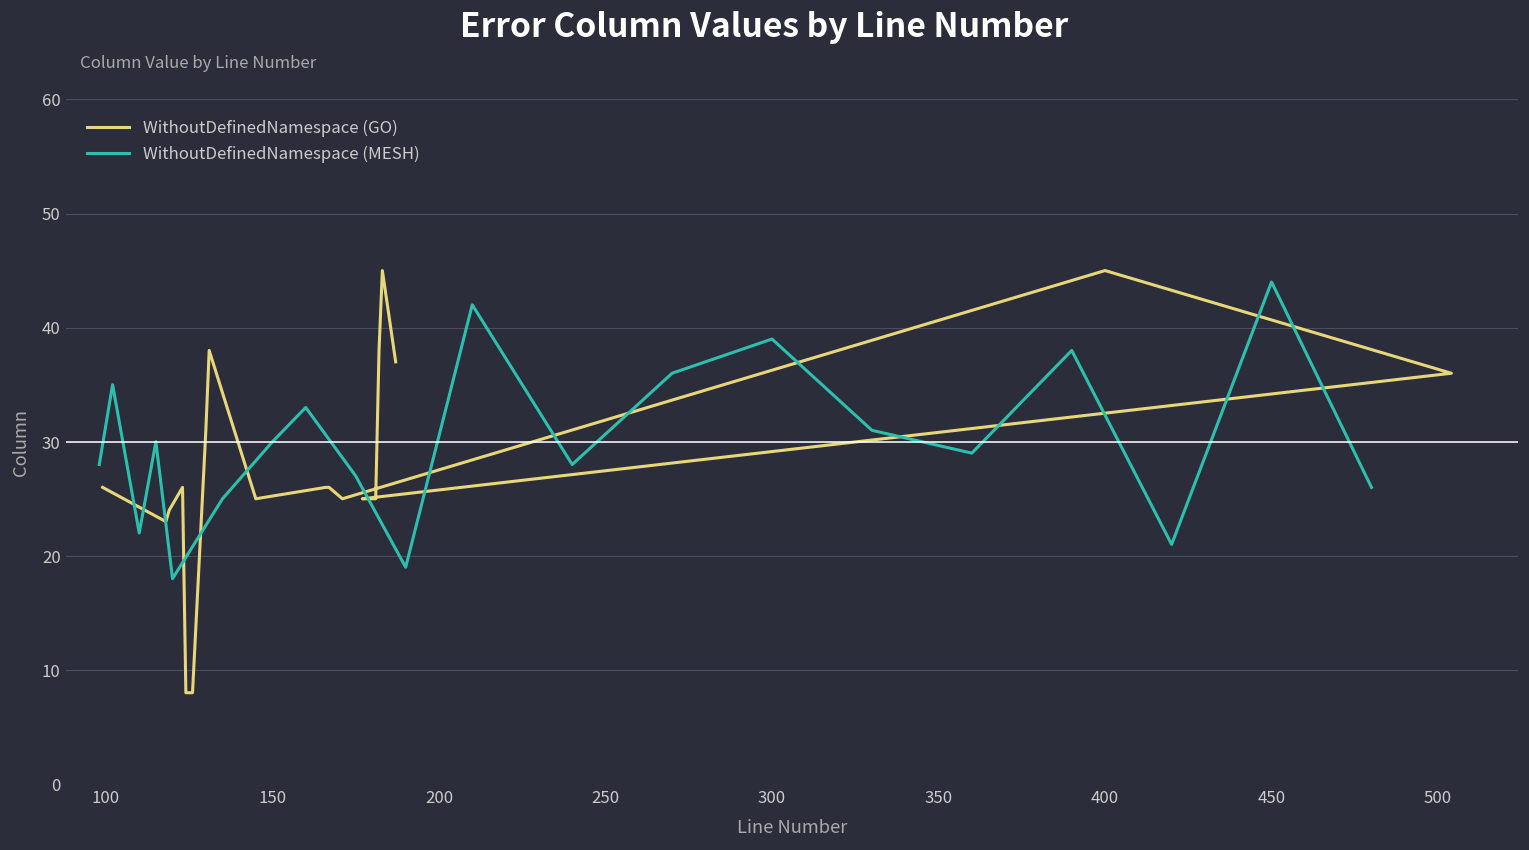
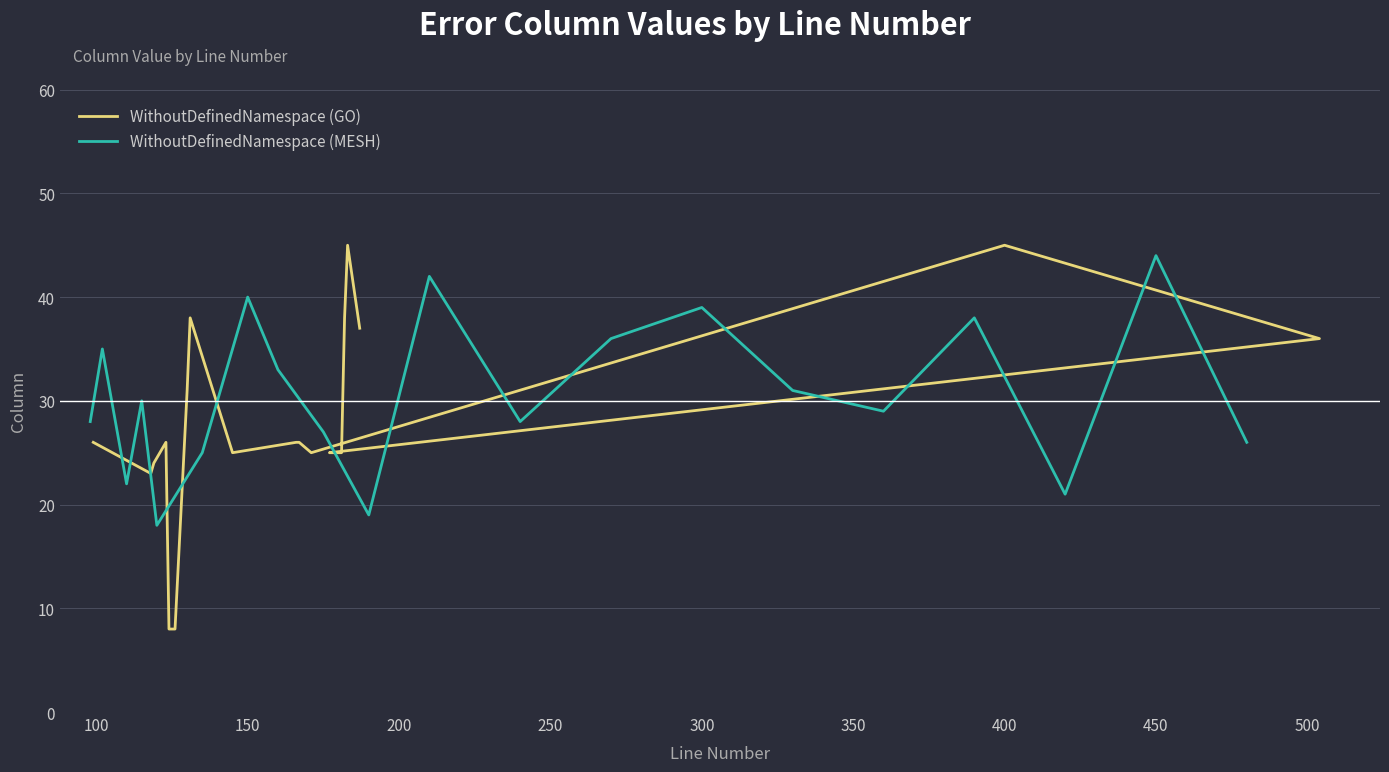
WithoutDefinedNamespace (MESH), 150: 30 -> 40
